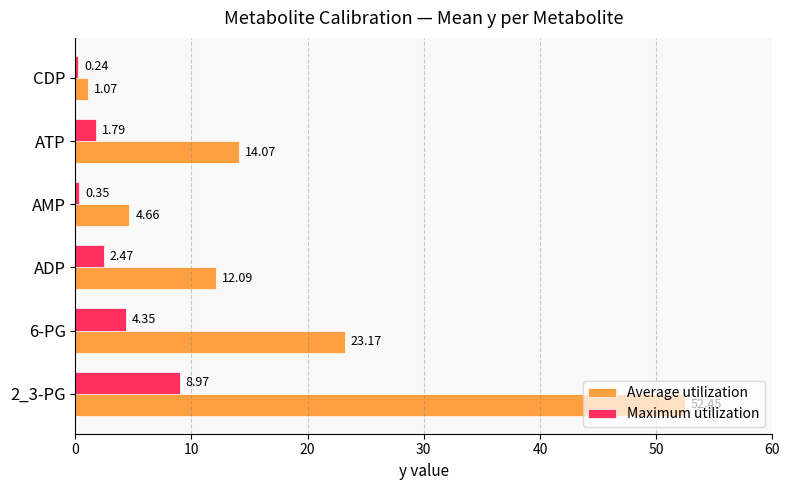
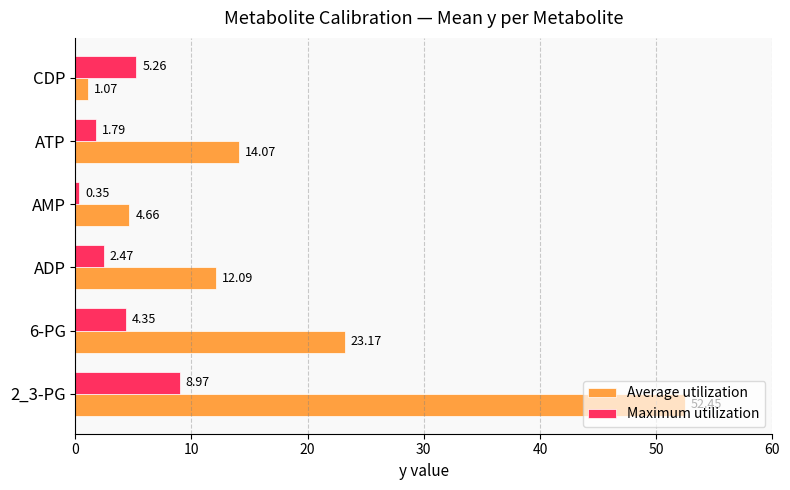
Maximum utilization, CDP: 0.24 -> 5.26
